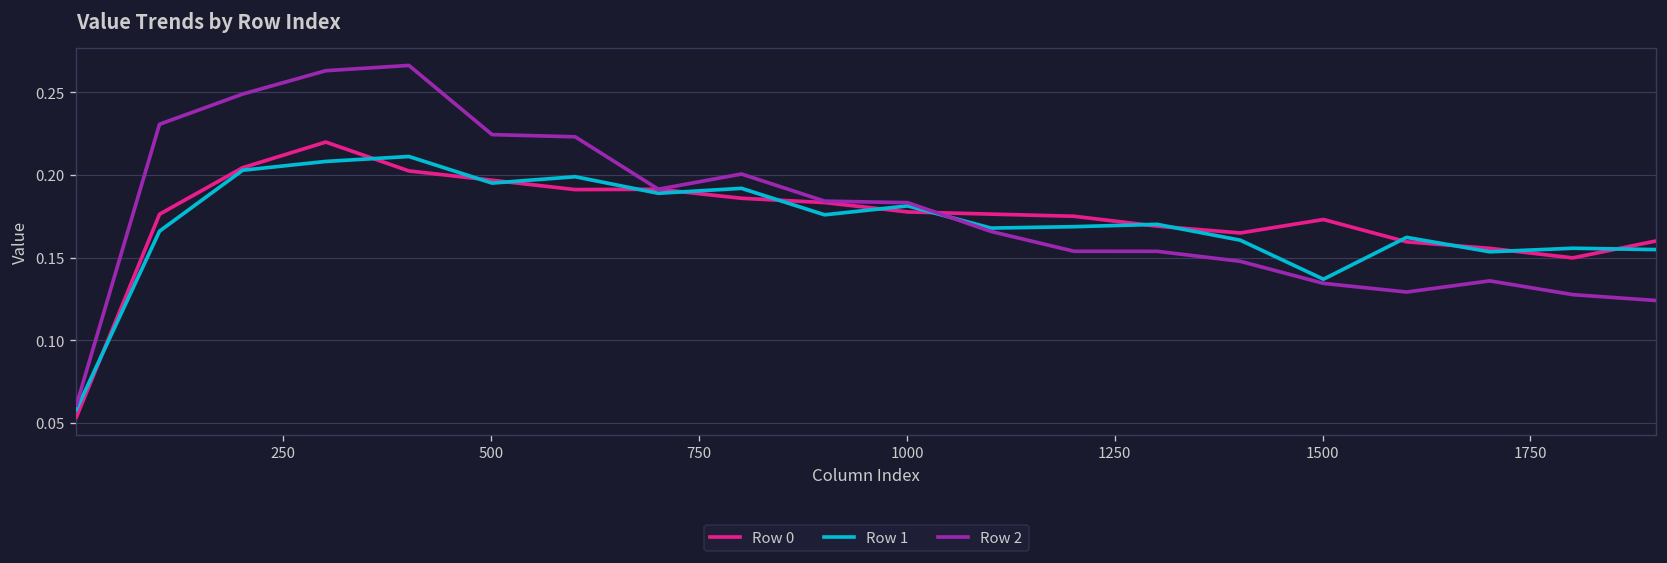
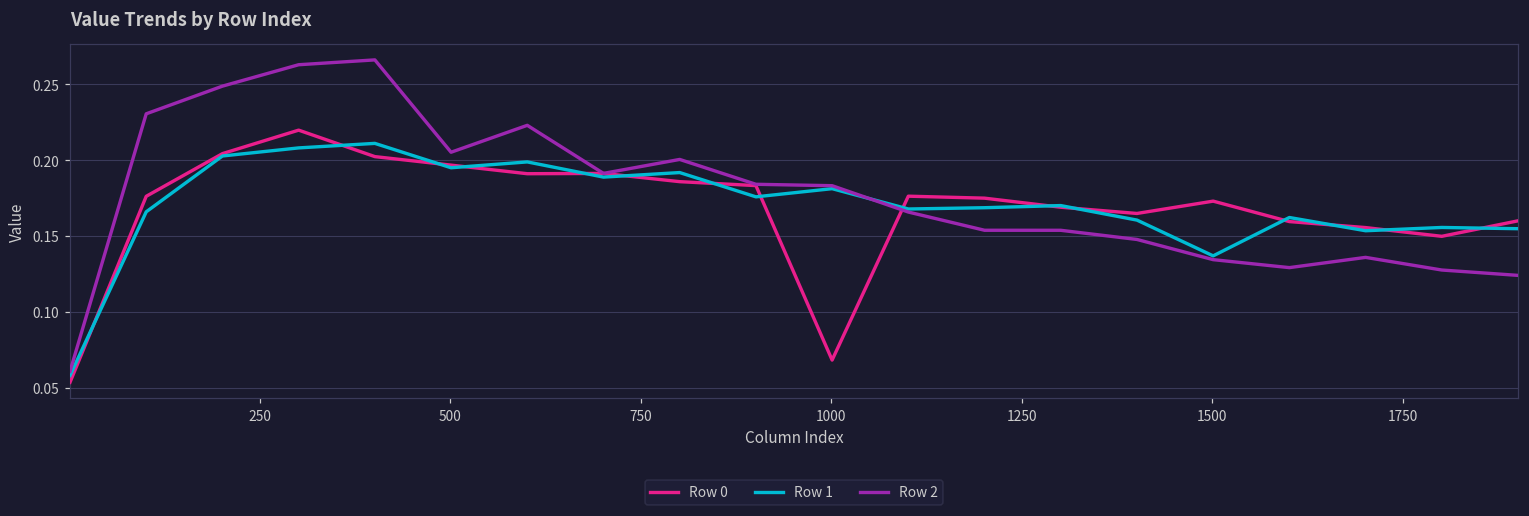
Row 2, 500: 0.224 -> 0.205
Row 0, 1000: 0.178 -> 0.068
